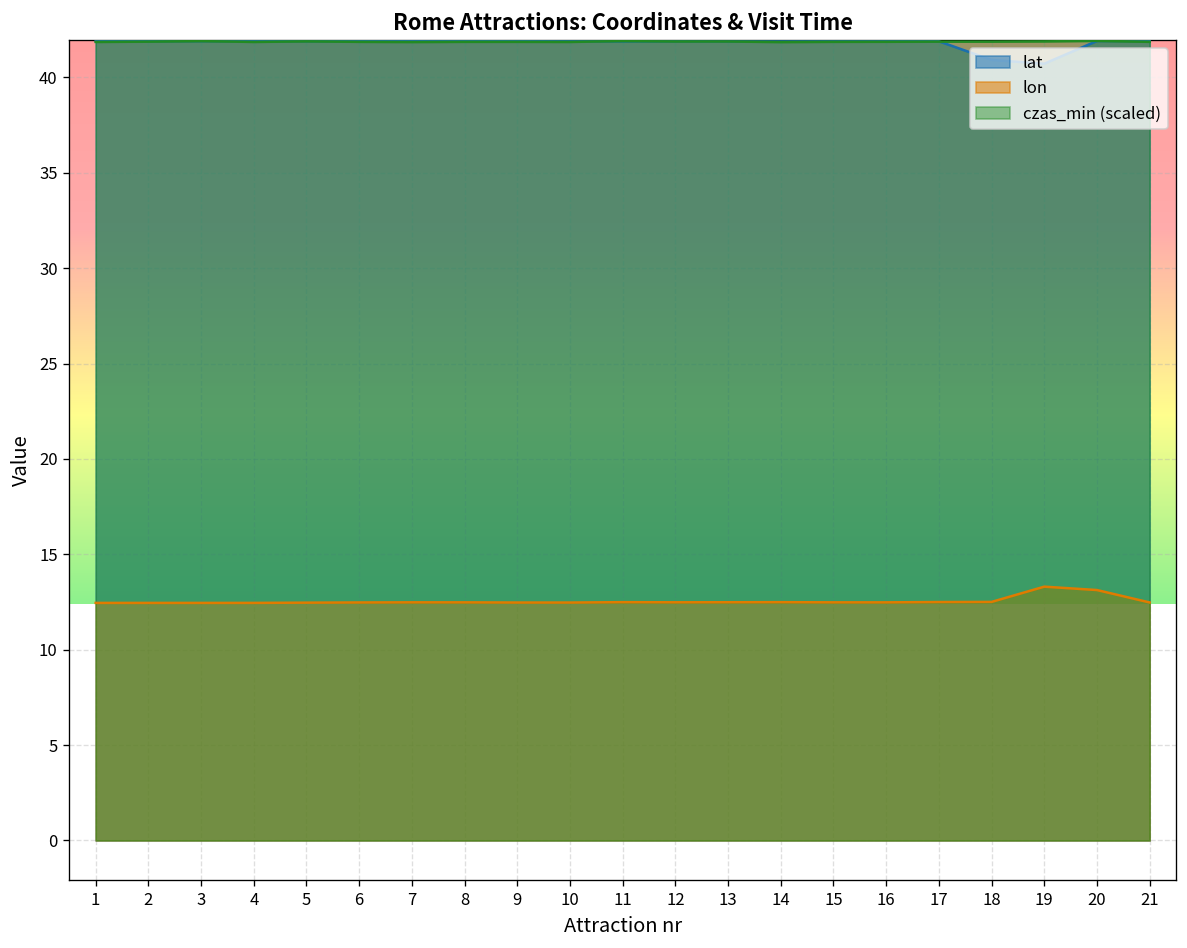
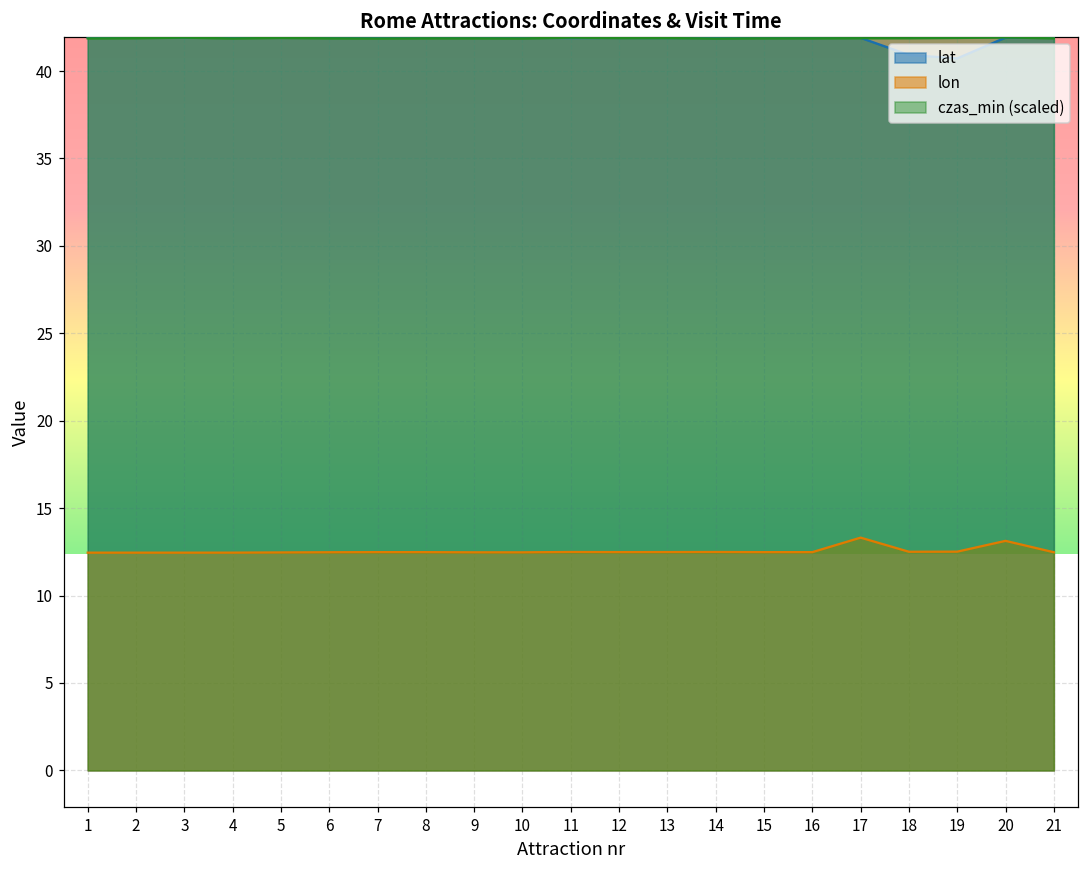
lon, 17: 12.5 -> 13.3
lon, 19: 13.3 -> 12.5
